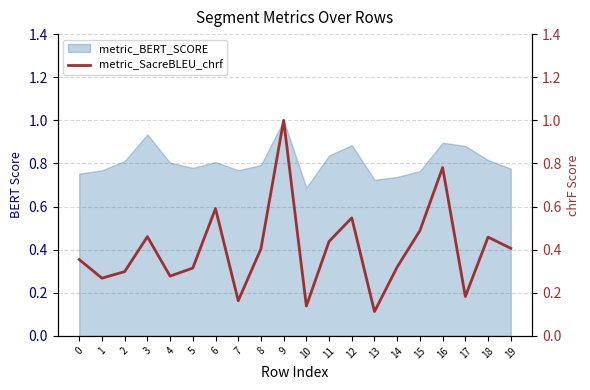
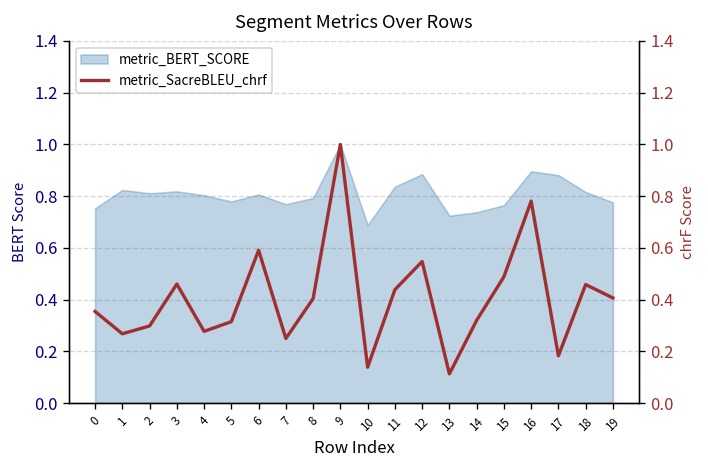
metric_BERT_SCORE, 1: 0.77 -> 0.82
metric_BERT_SCORE, 3: 0.93 -> 0.82
metric_SacreBLEU_chrf, 7: 0.16 -> 0.25
